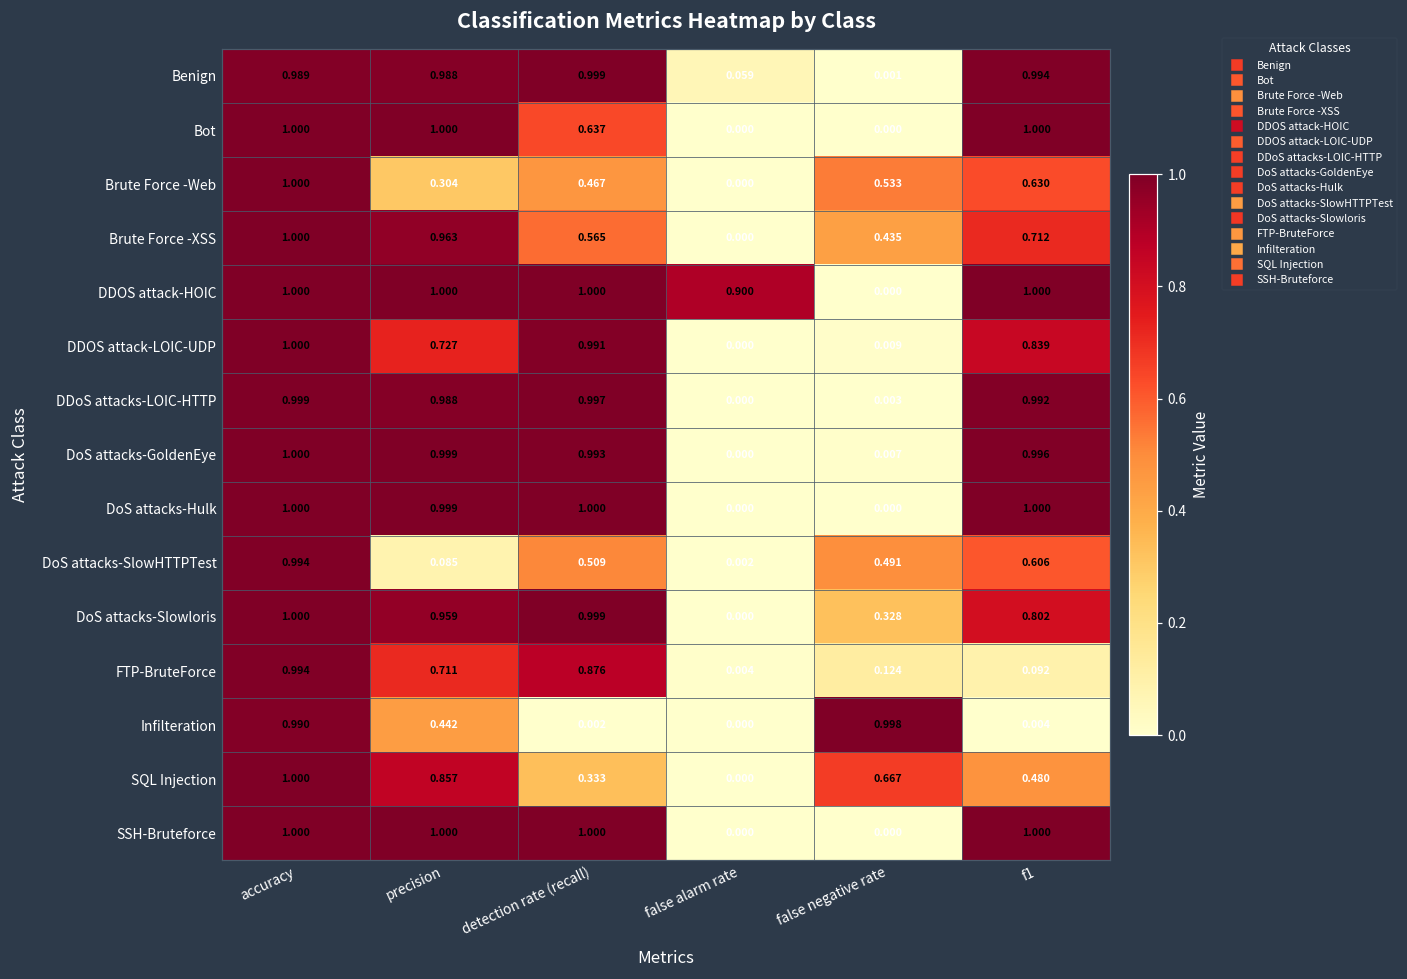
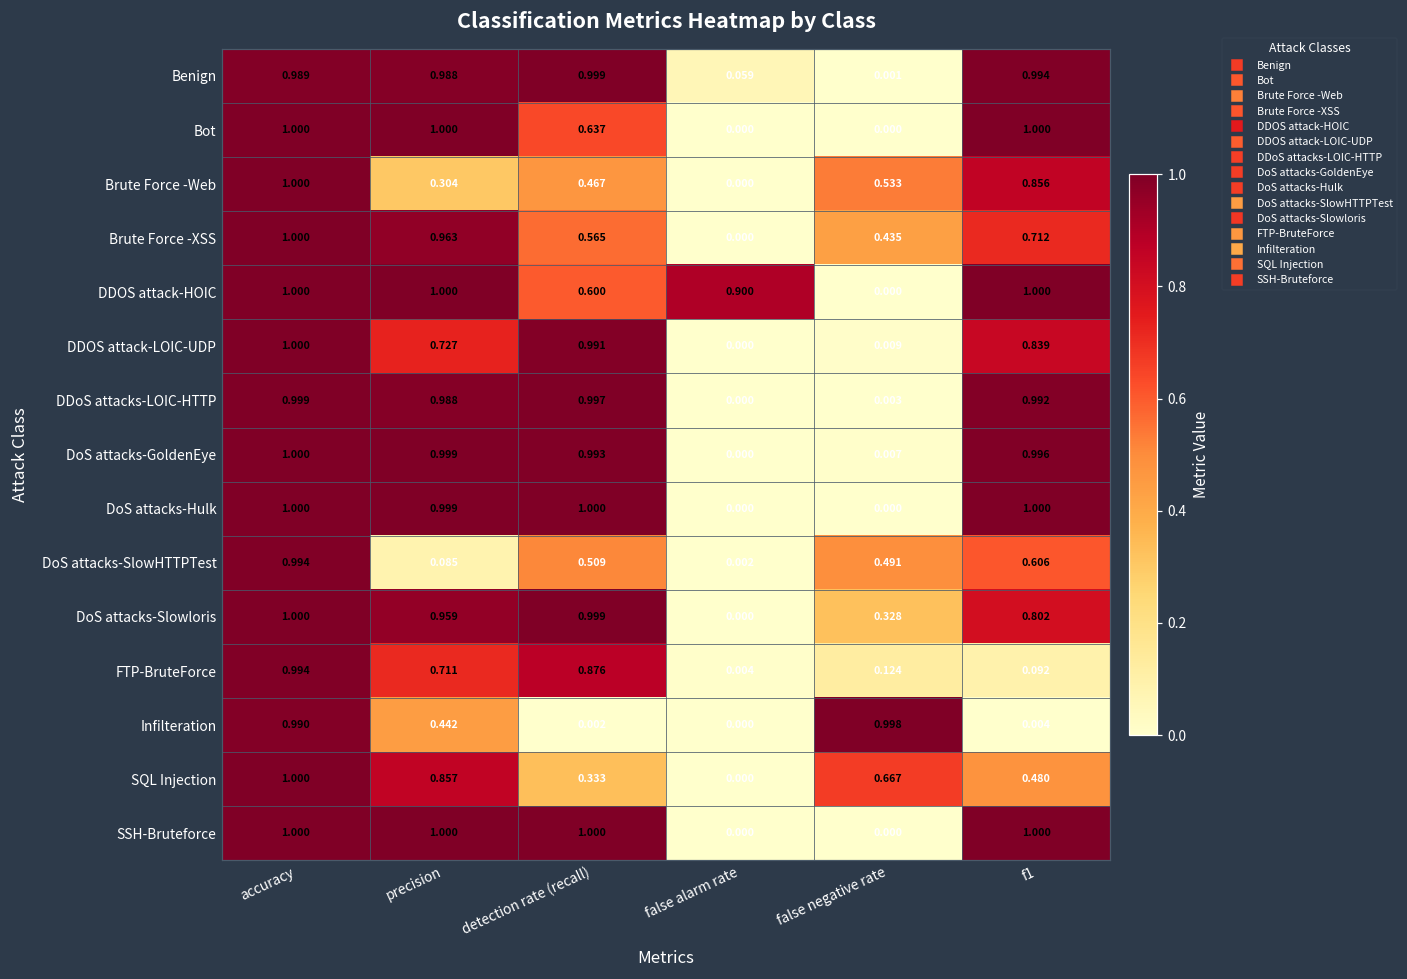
Brute Force -Web, f1: 0.630 -> 0.856
DDOS attack-HOIC, detection rate (recall): 1.000 -> 0.600
